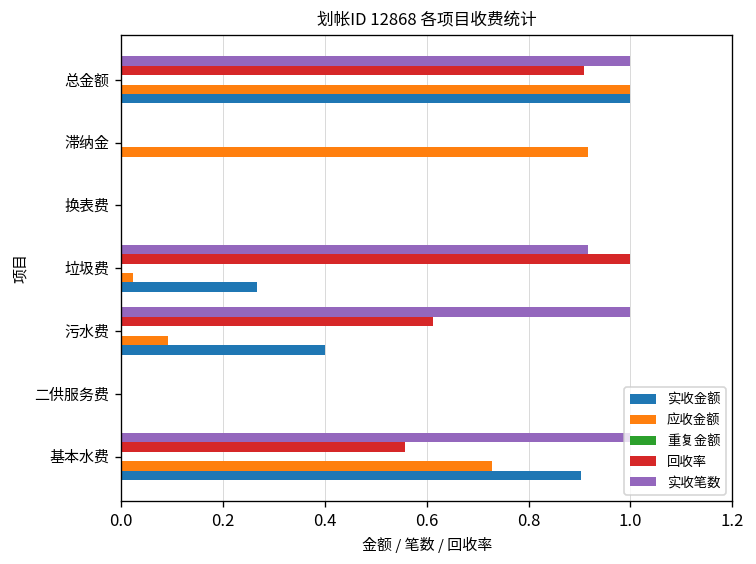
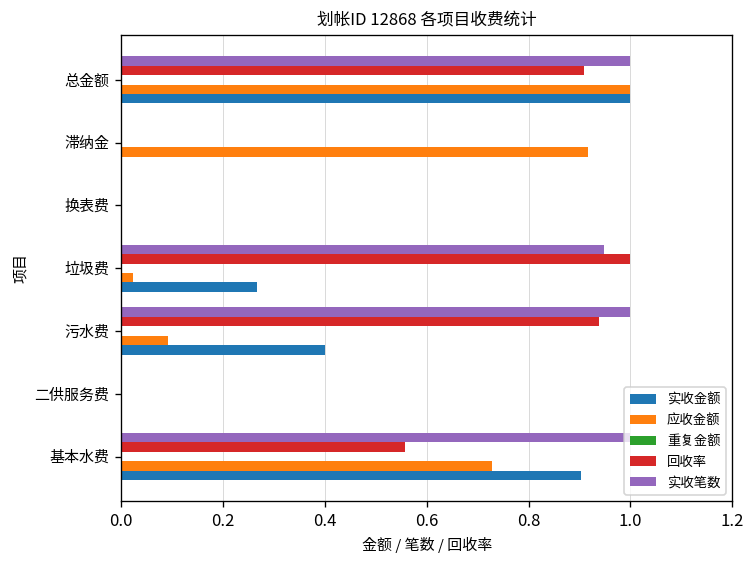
实收笔数, 垃圾费: 0.92 -> 0.95
回收率, 污水费: 0.61 -> 0.94
